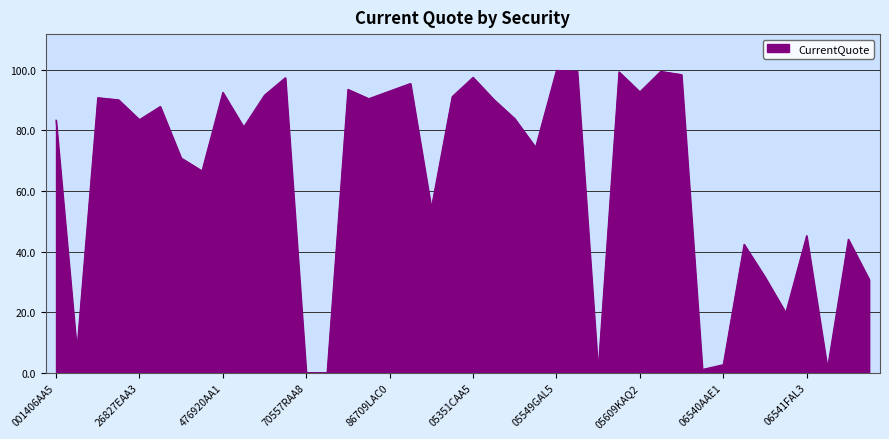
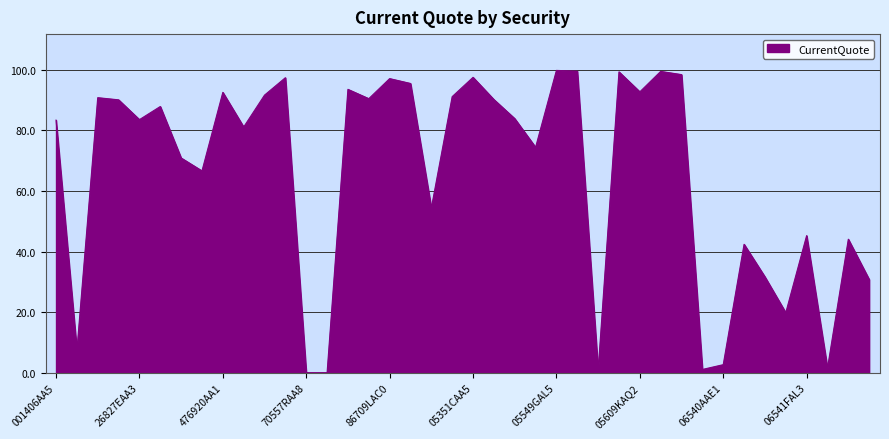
86709LAC0: 93 -> 97
